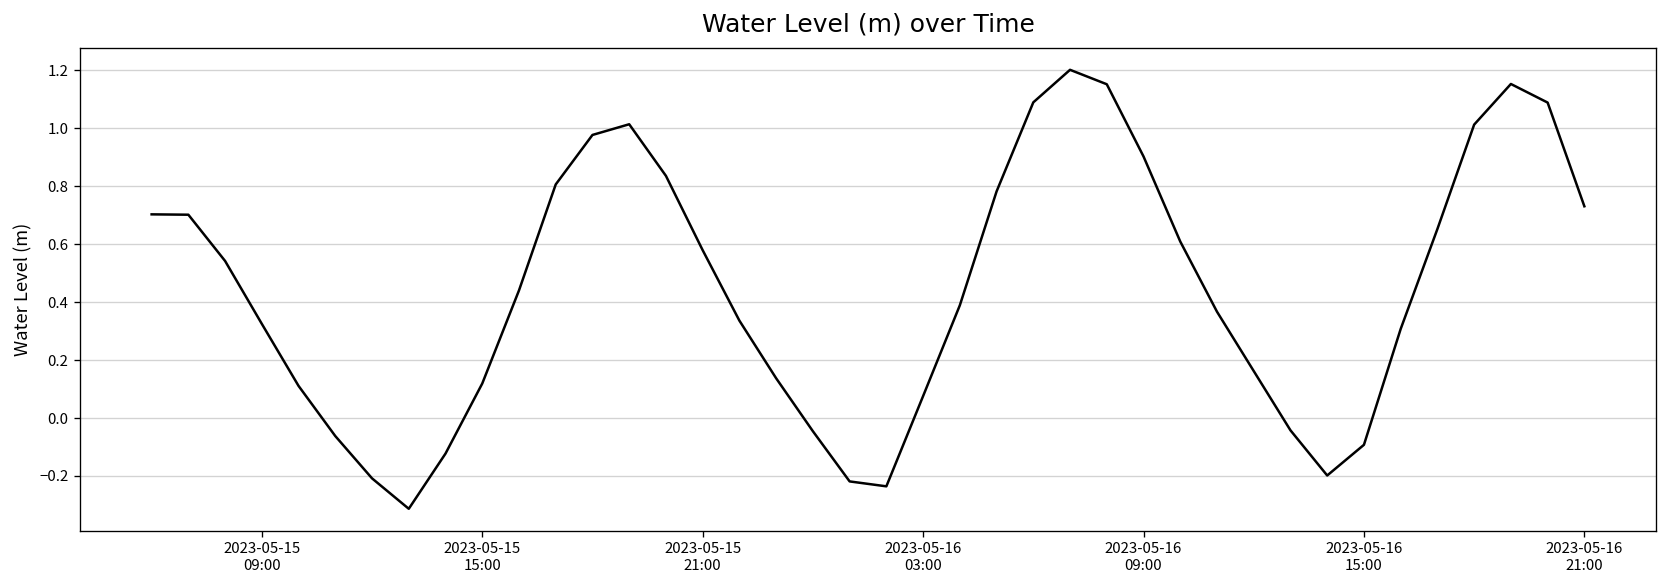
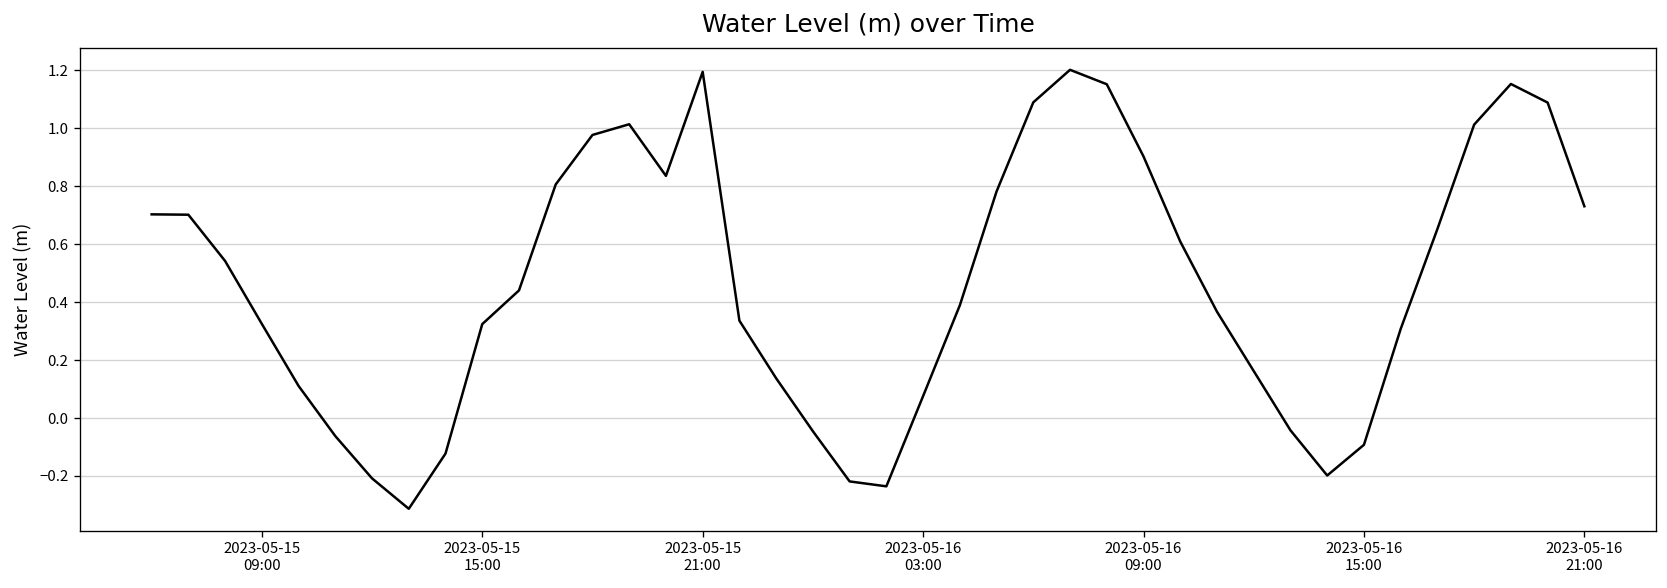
2023-05-15 15:00: 0.12 -> 0.32
2023-05-15 21:00: 0.58 -> 1.20
